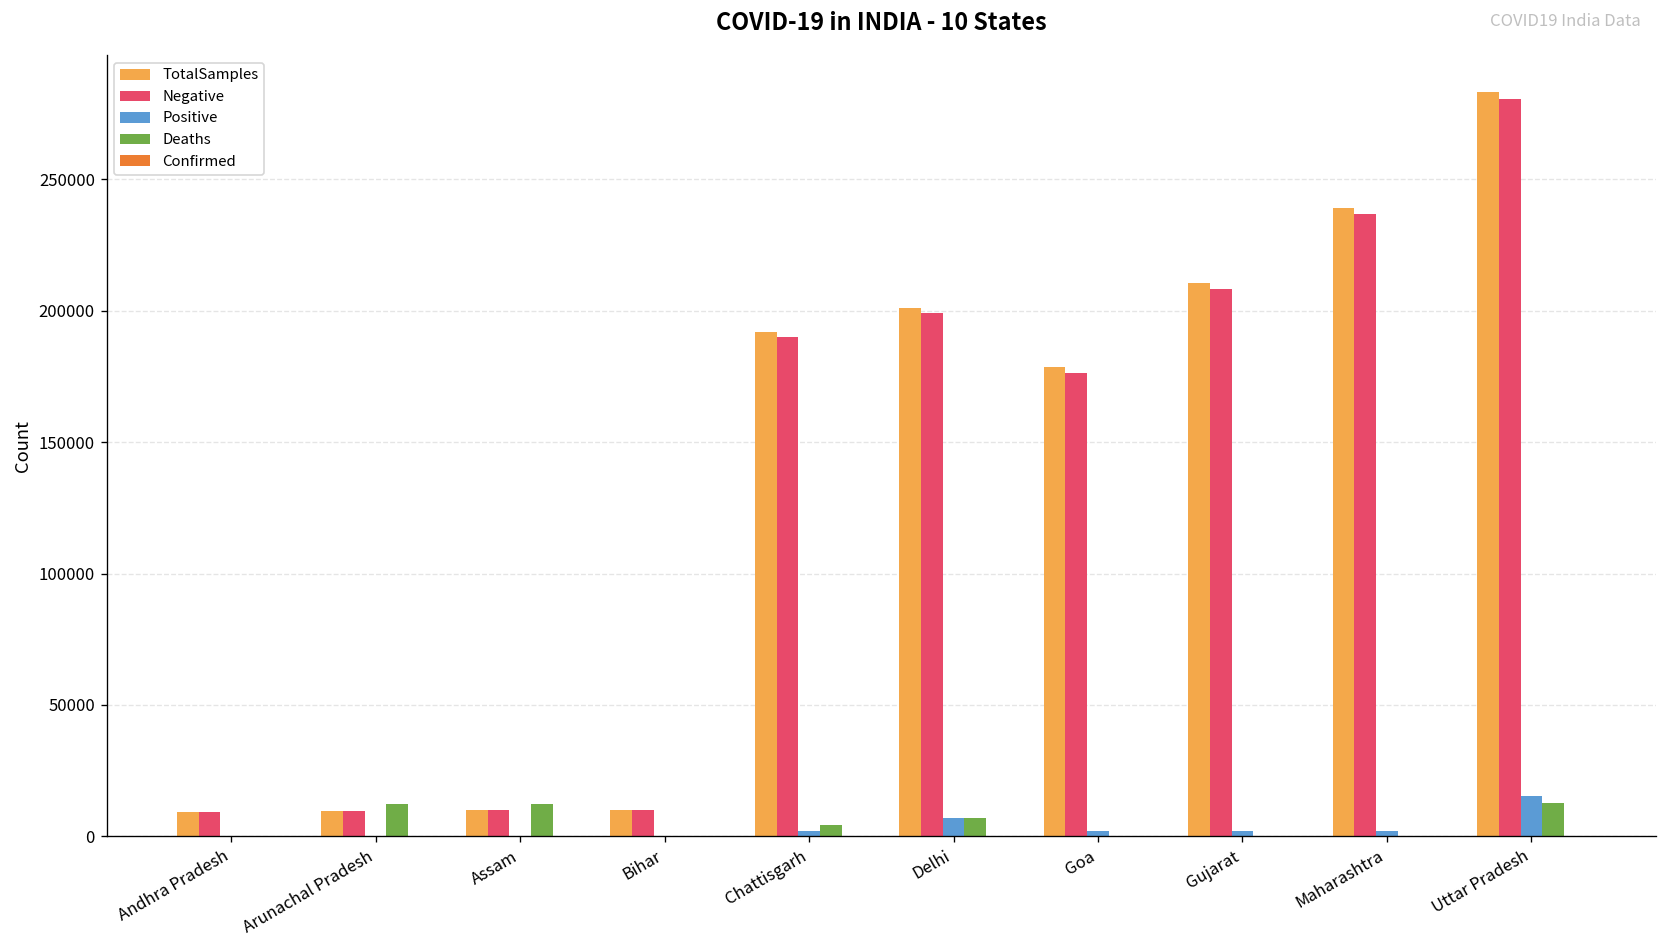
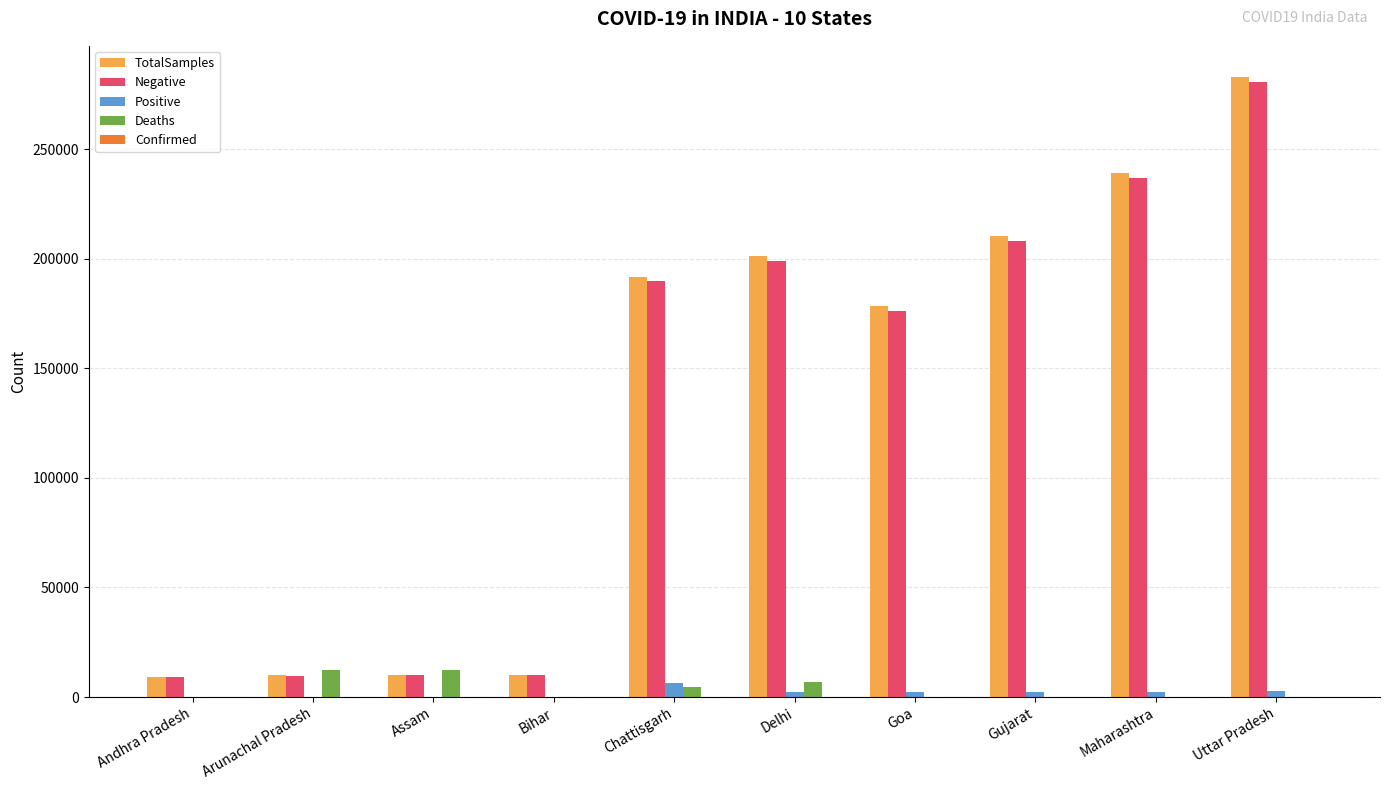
Positive, Chattisgarh: 2000 -> 6000
Positive, Delhi: 7000 -> 2000
Positive, Uttar Pradesh: 16000 -> 3000
Deaths, Uttar Pradesh: 13000 -> 0
